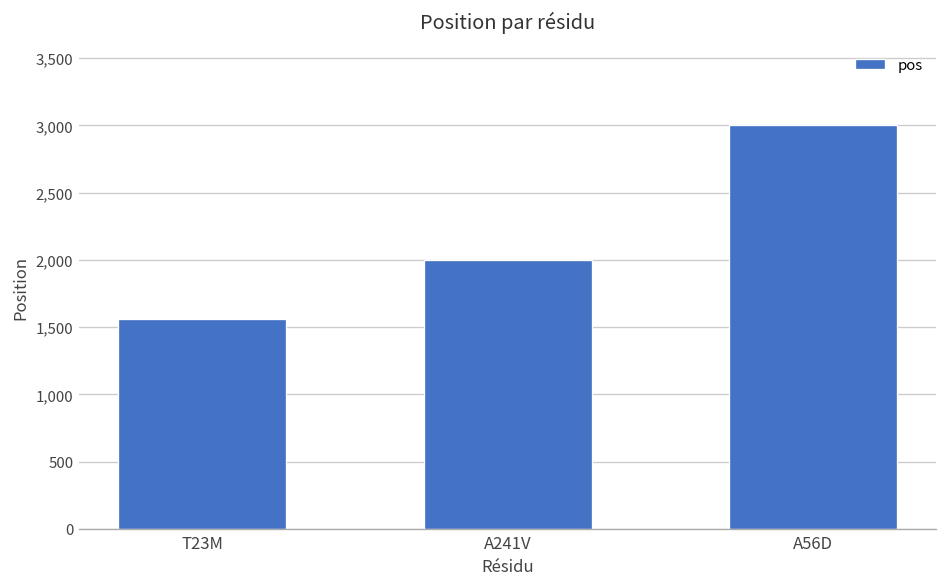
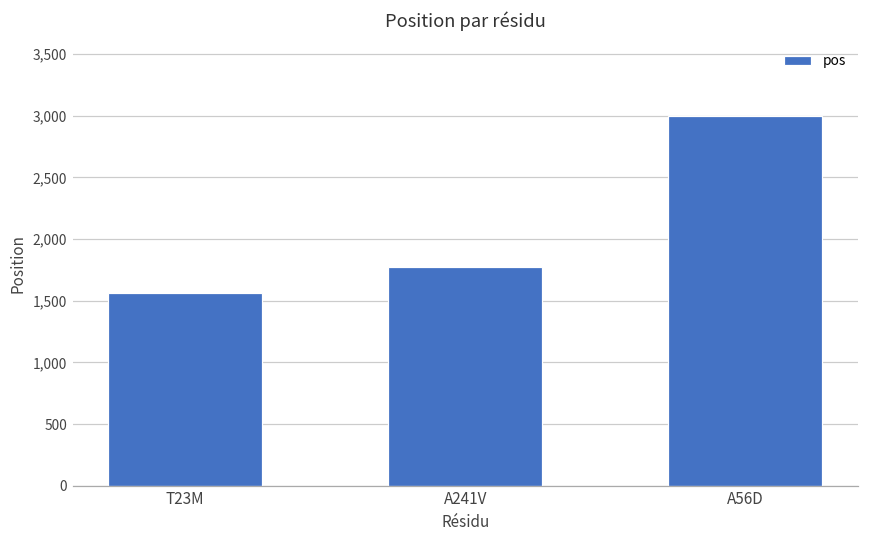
A241V: 2,000 -> 1,770
